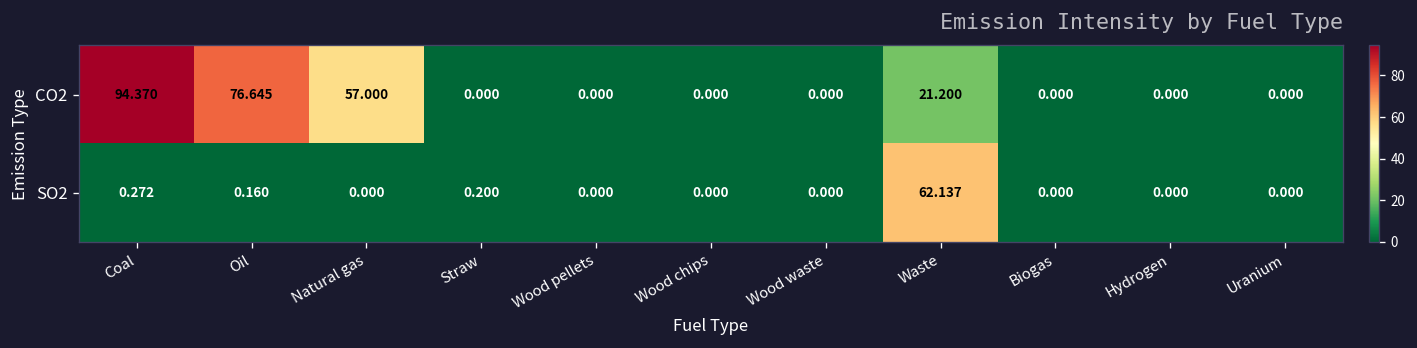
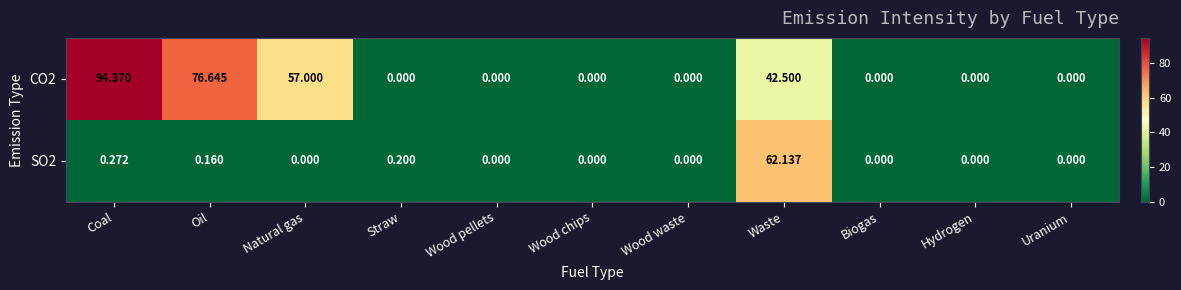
CO2, Waste: 21.200 -> 42.500
